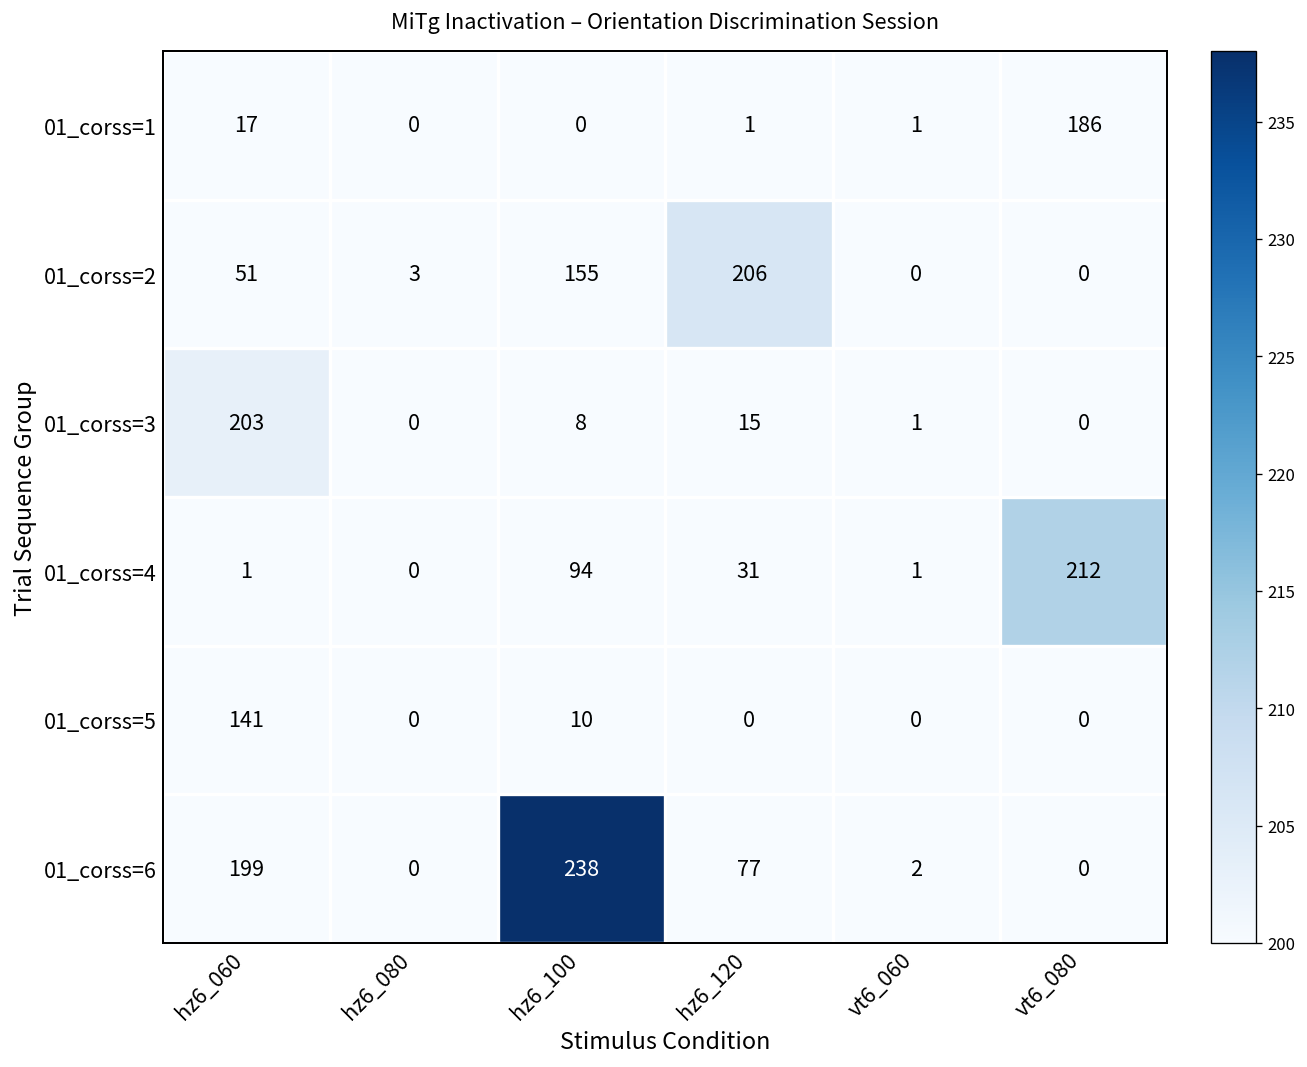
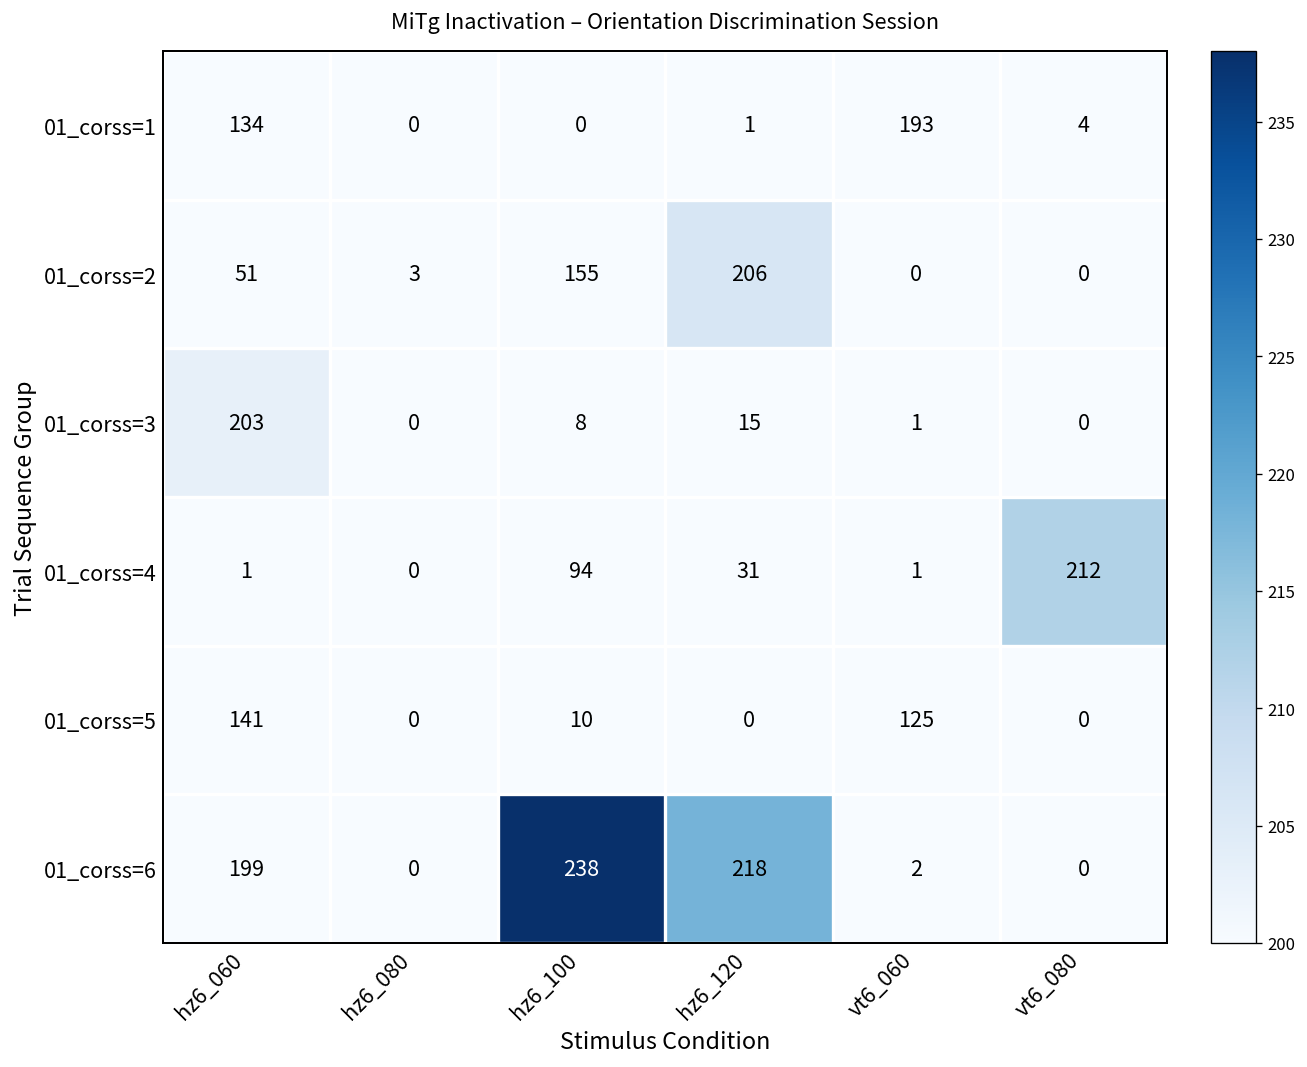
01_corss=1, hz6_060: 17 -> 134
01_corss=1, vt6_060: 1 -> 193
01_corss=1, vt6_080: 186 -> 4
01_corss=5, vt6_060: 0 -> 125
01_corss=6, hz6_120: 77 -> 218
